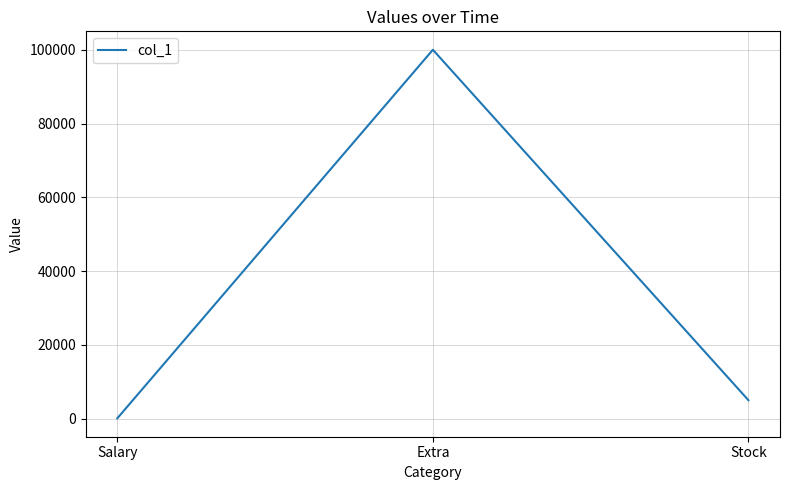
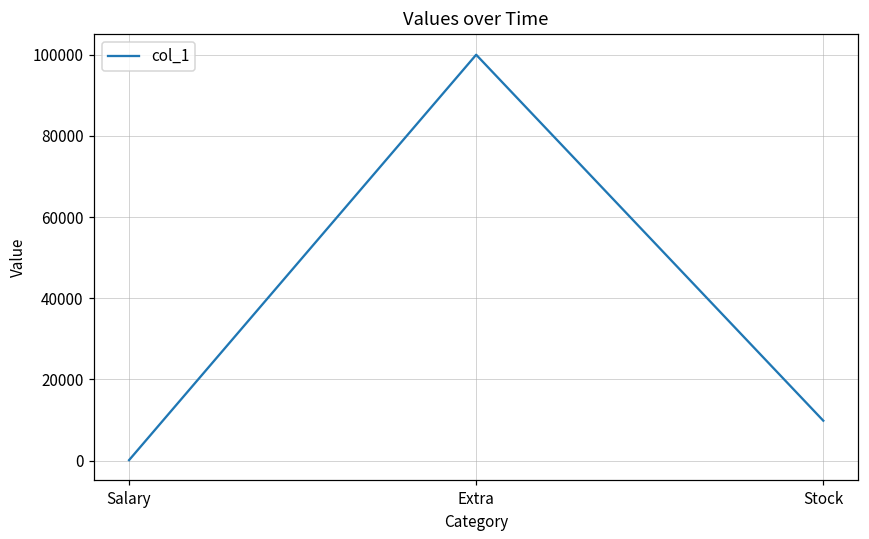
Stock: 5000 -> 10000
